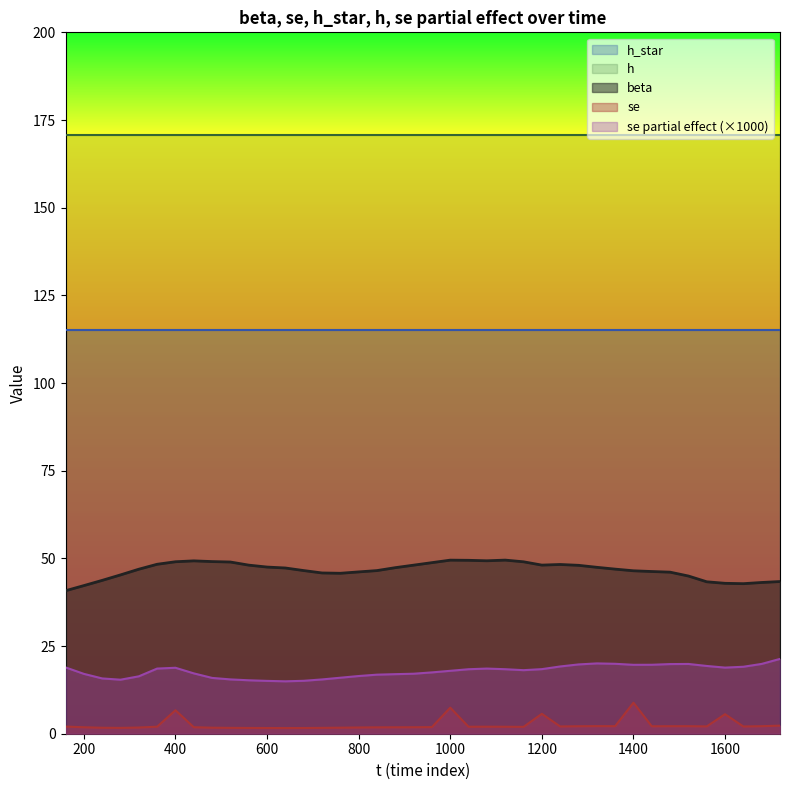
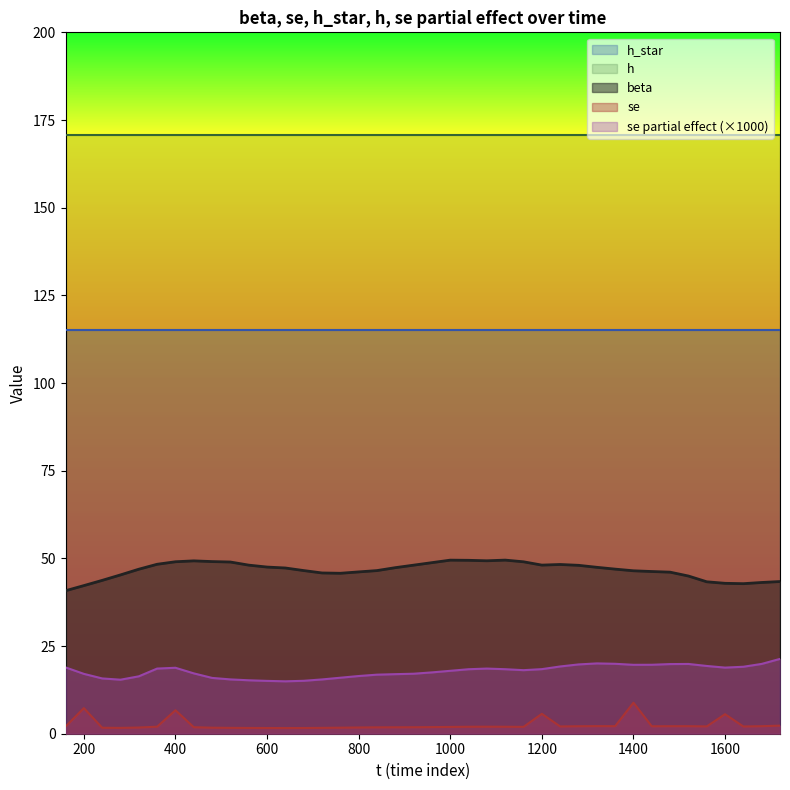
se, 200: 2 -> 7
se, 1000: 7 -> 2
